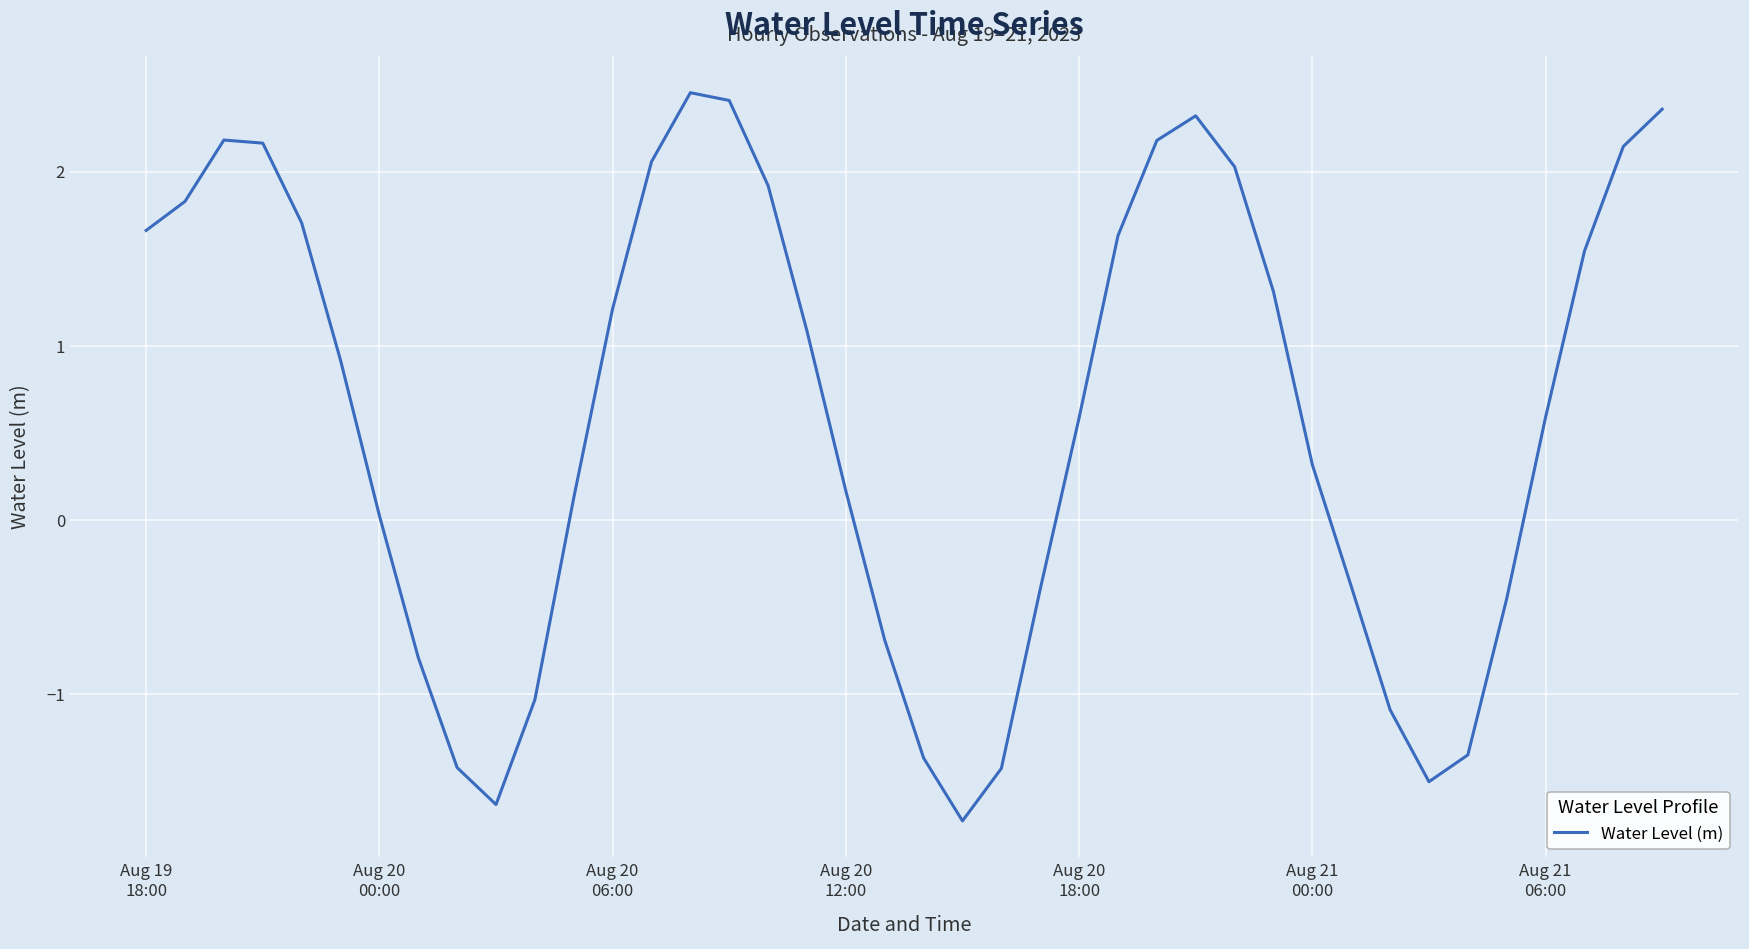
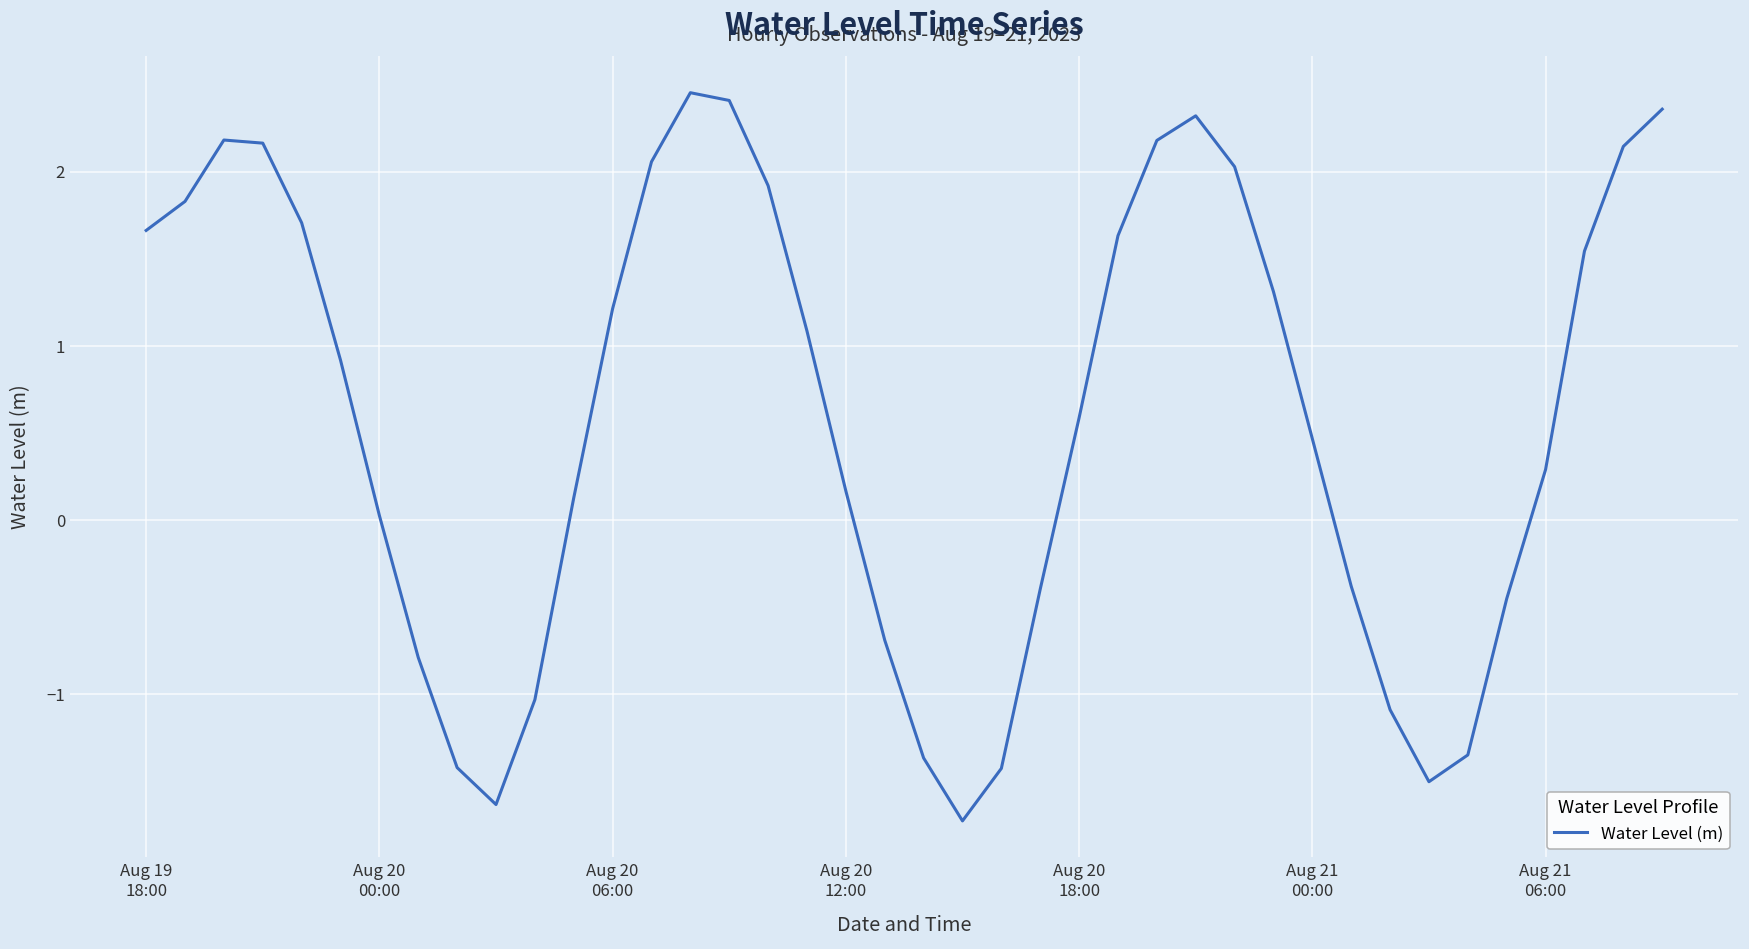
Aug 21 00:00: 0.32 -> 0.47
Aug 21 06:00: 0.59 -> 0.29
